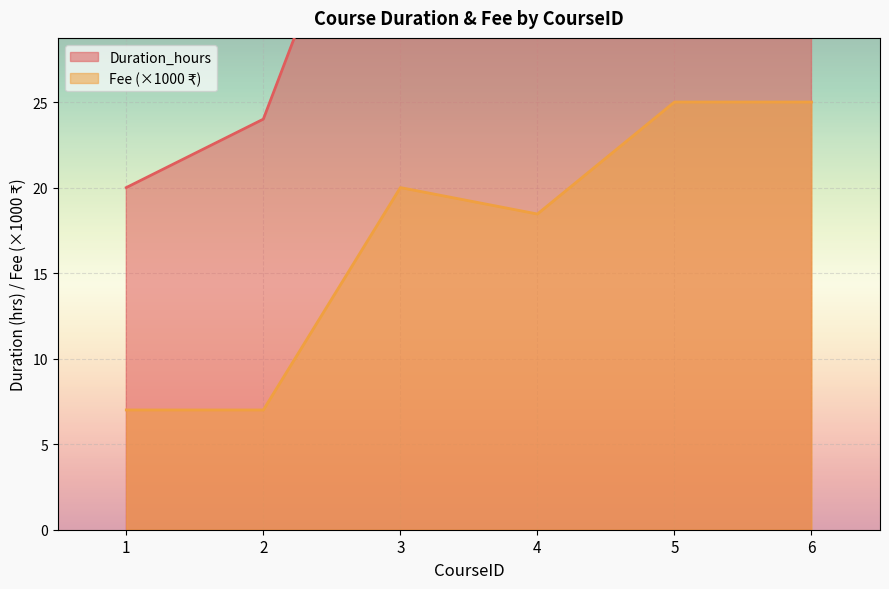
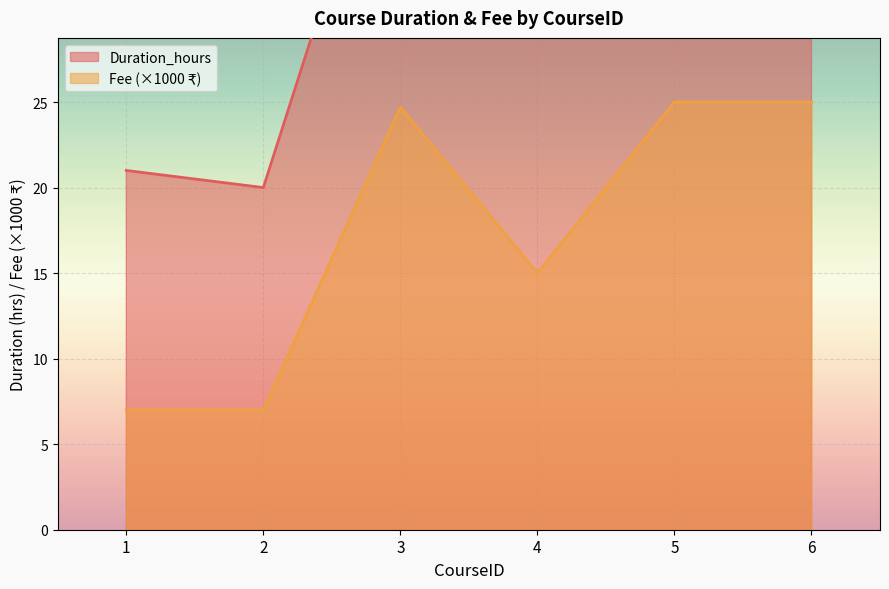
Duration_hours, 1: 20 -> 21
Duration_hours, 2: 24 -> 20
Fee (×1000 ₹), 3: 20.0 -> 24.7
Fee (×1000 ₹), 4: 18.5 -> 15.0
